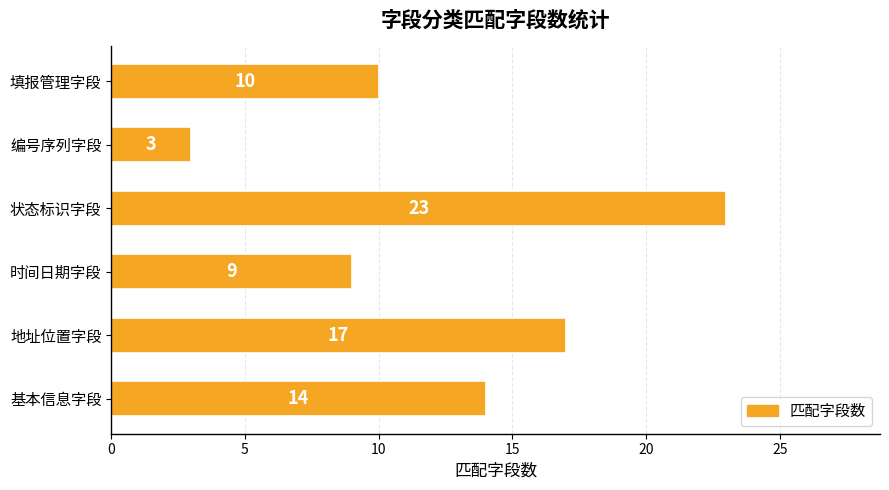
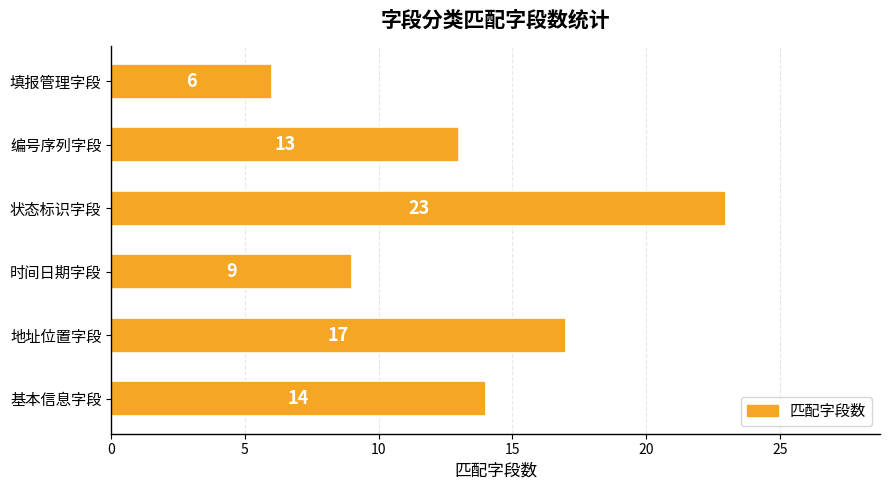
填报管理字段: 10 -> 6
编号序列字段: 3 -> 13
